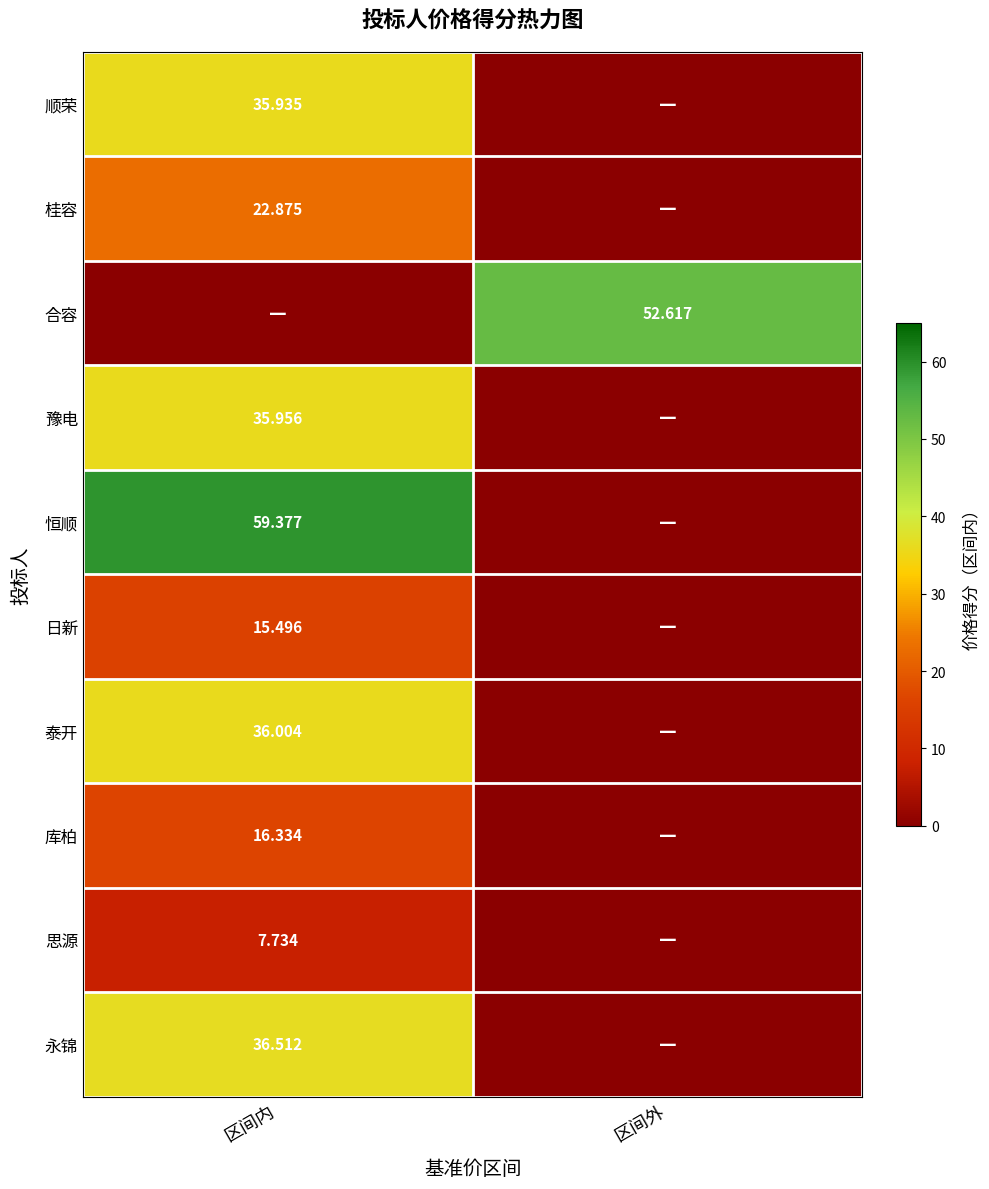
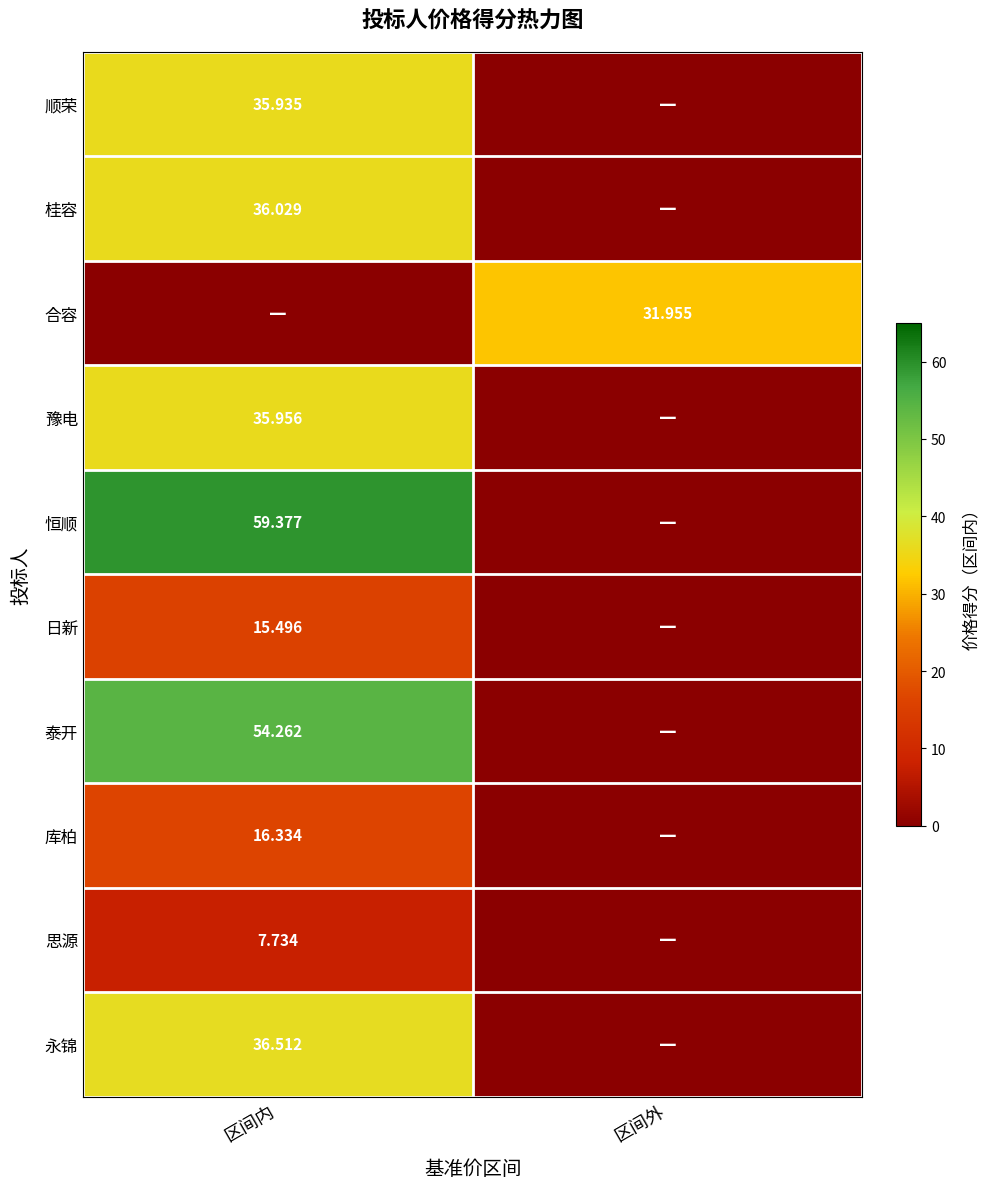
桂容, 区间内: 22.875 -> 36.029
合容, 区间外: 52.617 -> 31.955
泰开, 区间内: 36.004 -> 54.262
